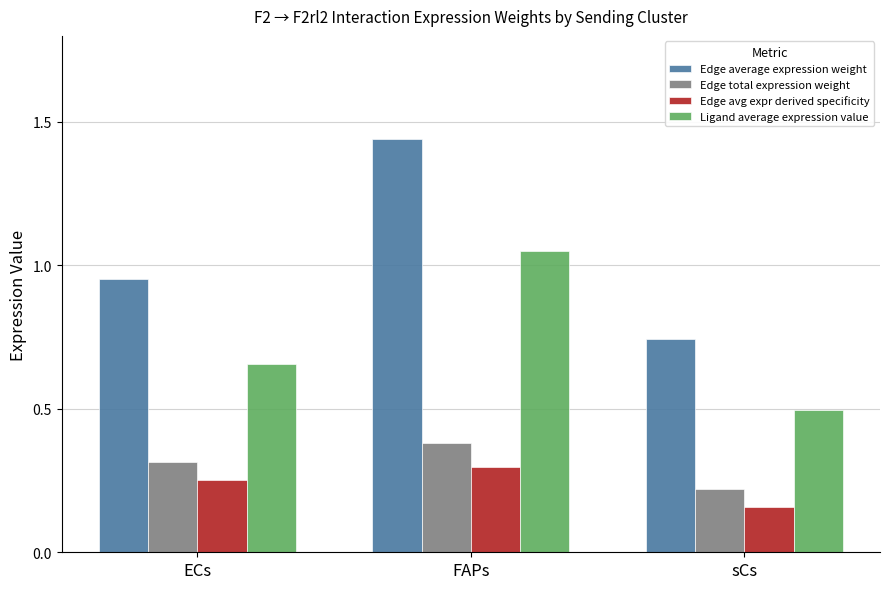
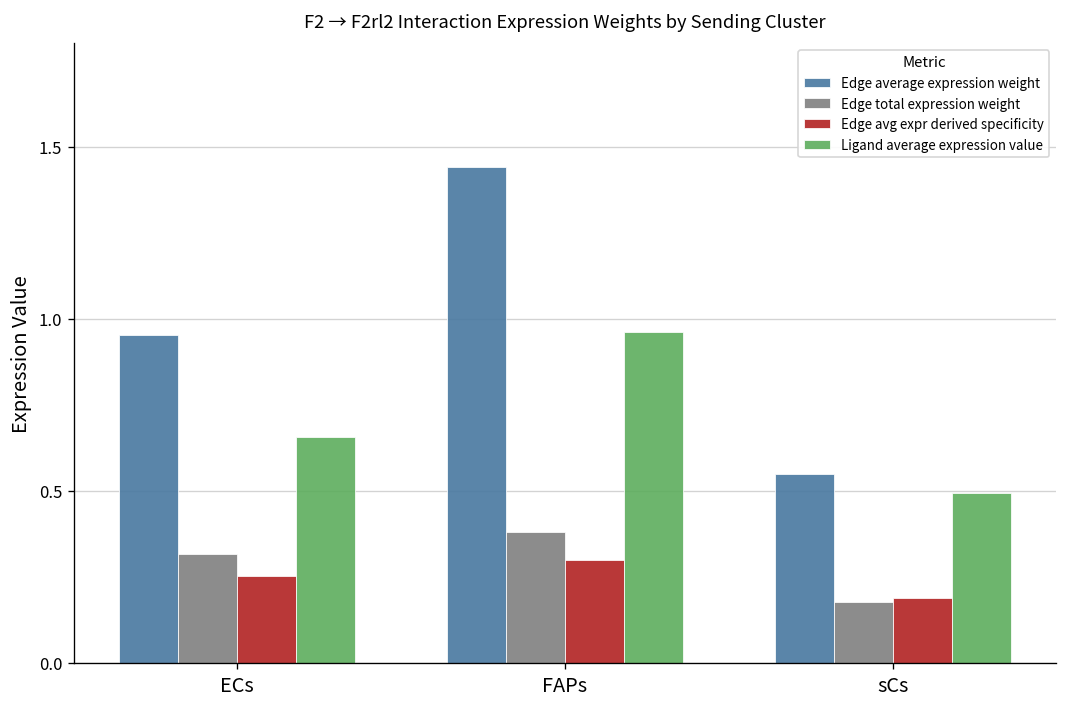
Ligand average expression value, FAPs: 1.05 -> 0.96
Edge average expression weight, sCs: 0.74 -> 0.55
Edge total expression weight, sCs: 0.22 -> 0.18
Edge avg expr derived specificity, sCs: 0.16 -> 0.19
